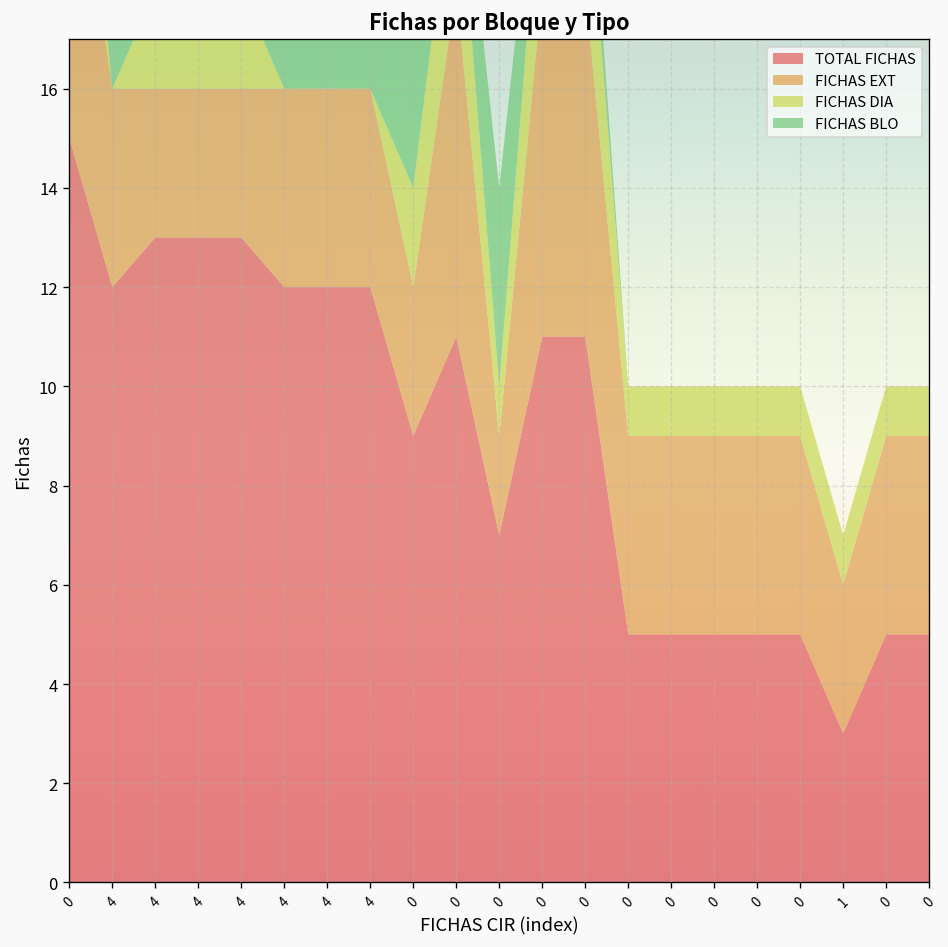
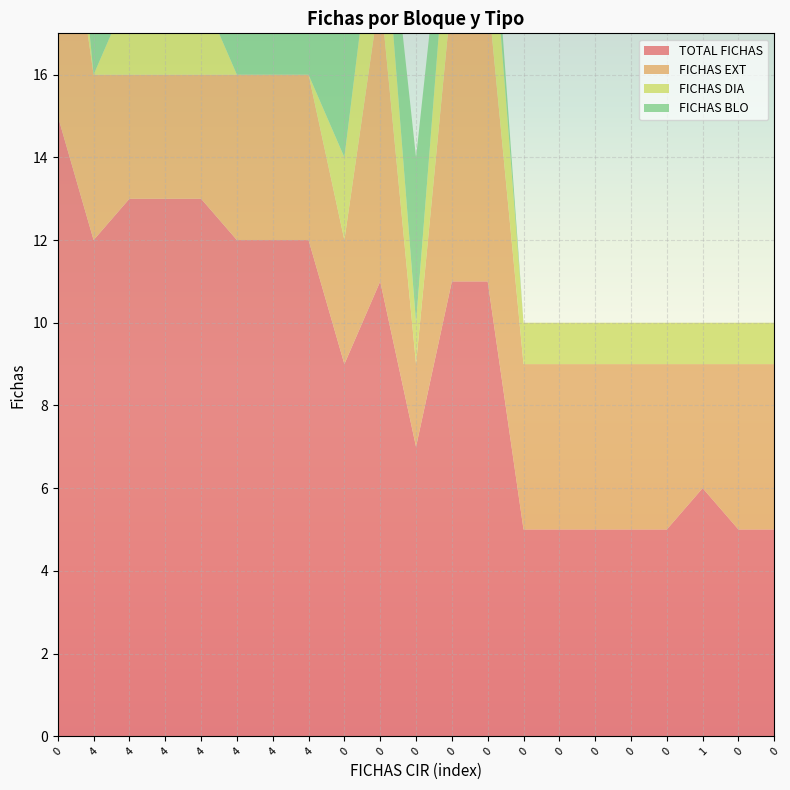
TOTAL FICHAS, 1: 3 -> 6
